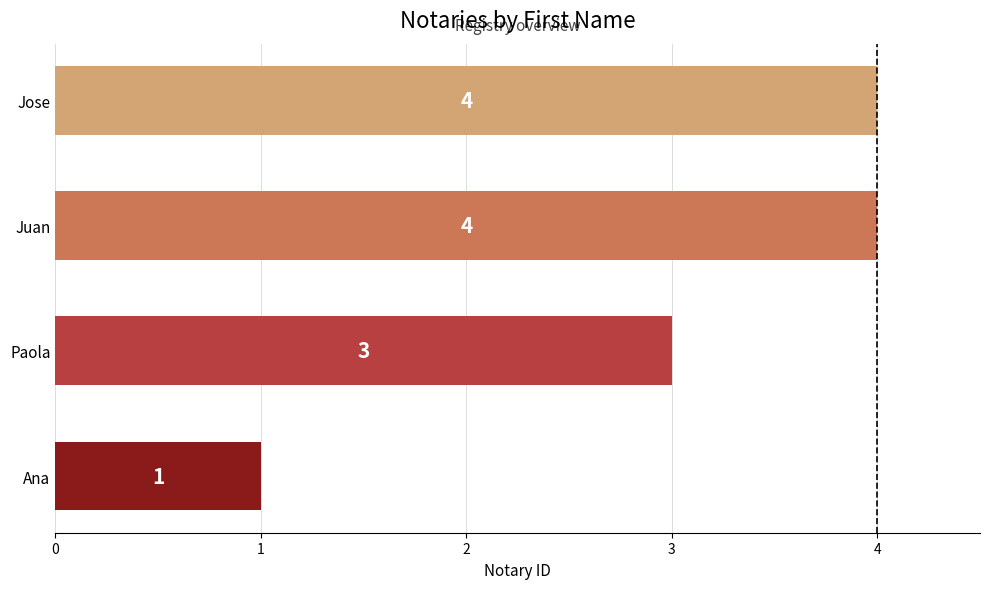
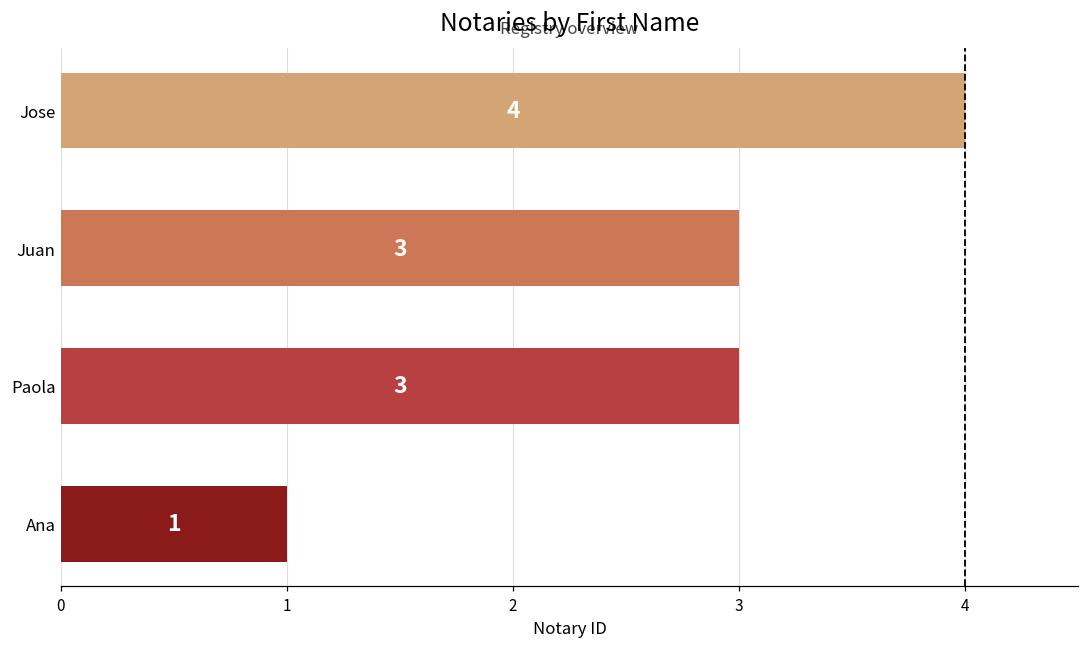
Juan: 4 -> 3
